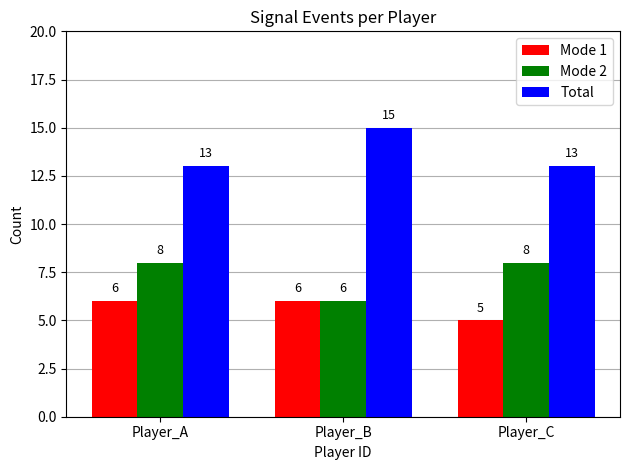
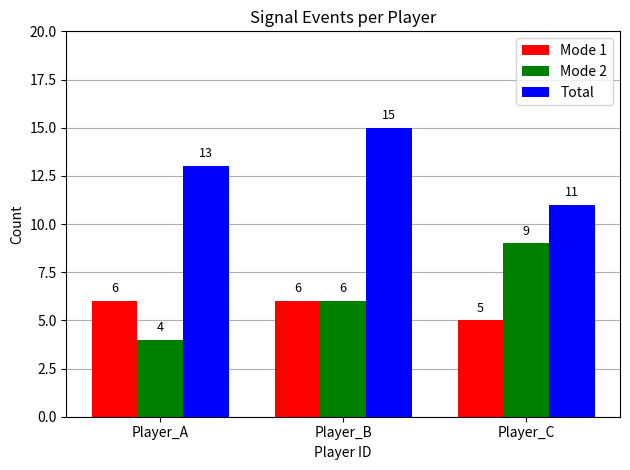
Mode 2, Player_A: 8 -> 4
Mode 2, Player_C: 8 -> 9
Total, Player_C: 13 -> 11
